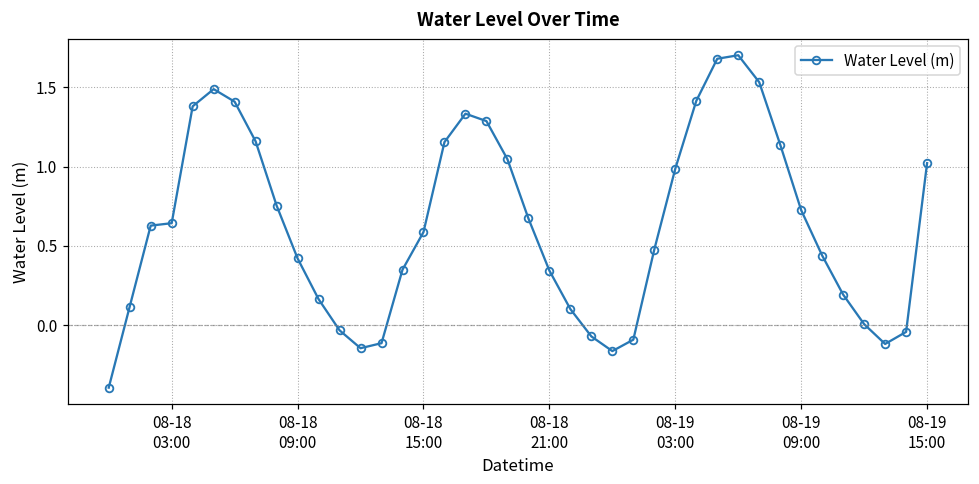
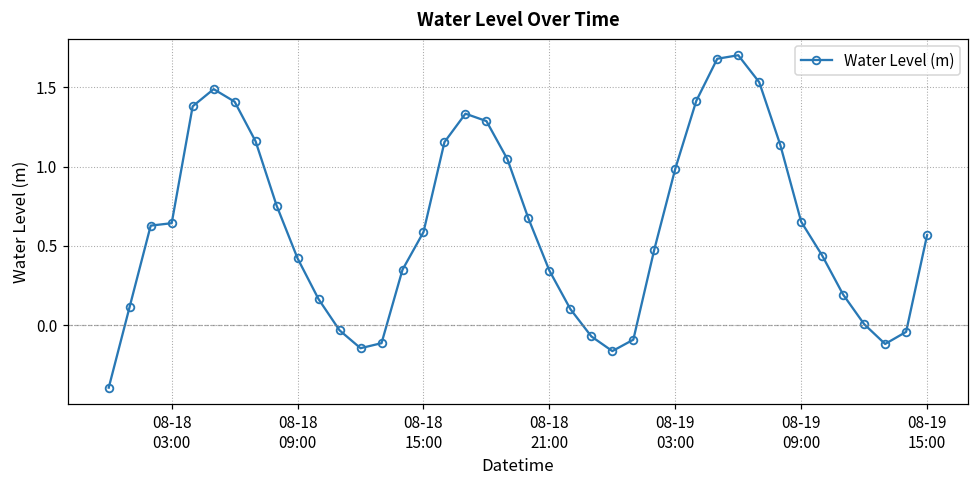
08-19 09:00: 0.73 -> 0.65
08-19 15:00: 1.02 -> 0.57
